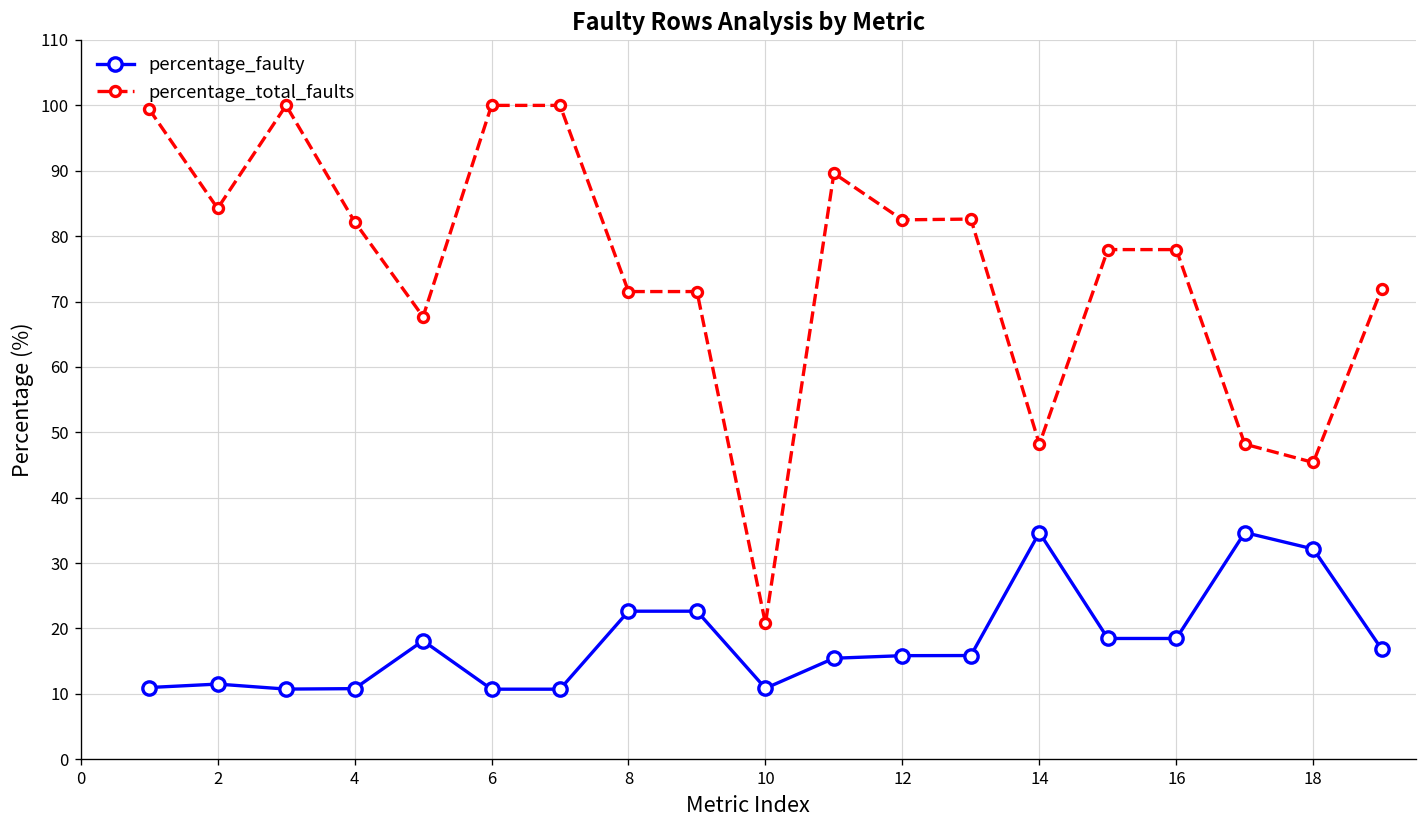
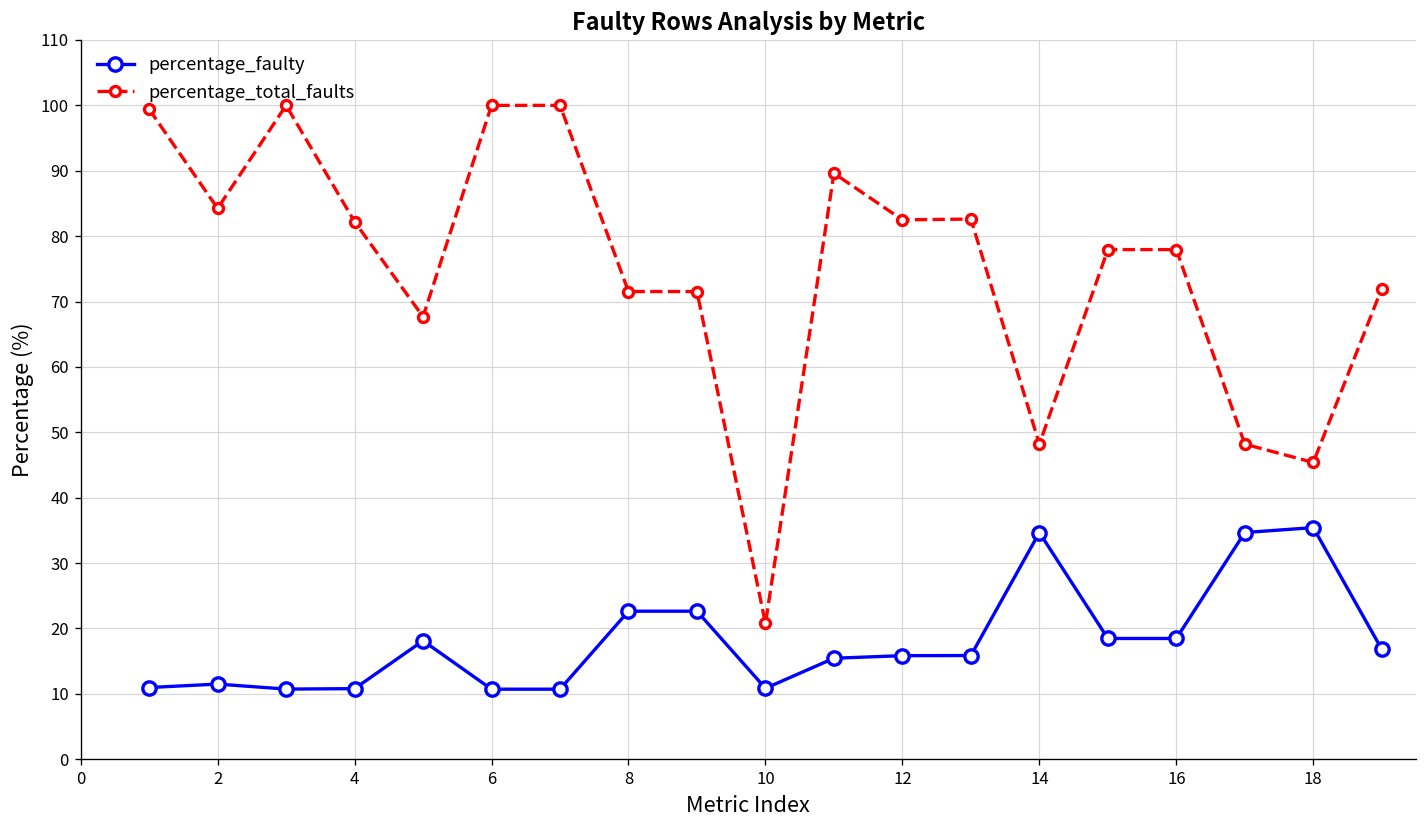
percentage_faulty, 18: 32 -> 35
